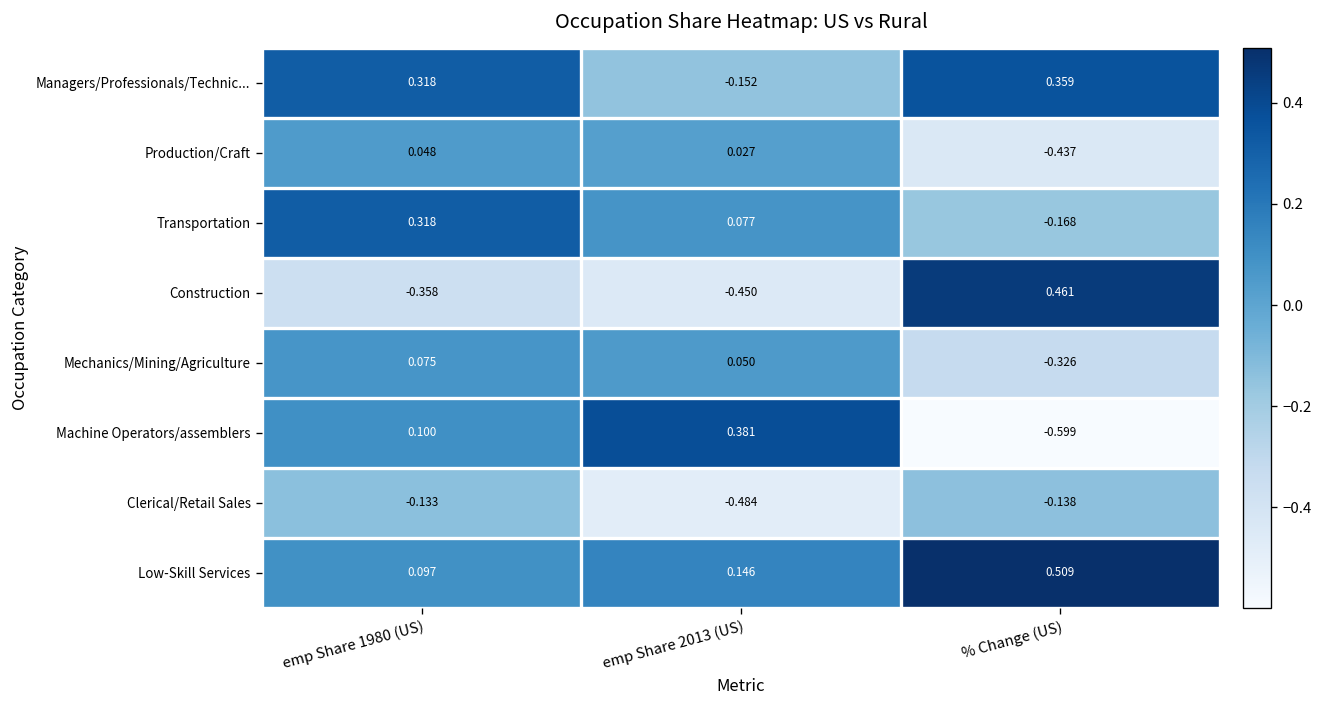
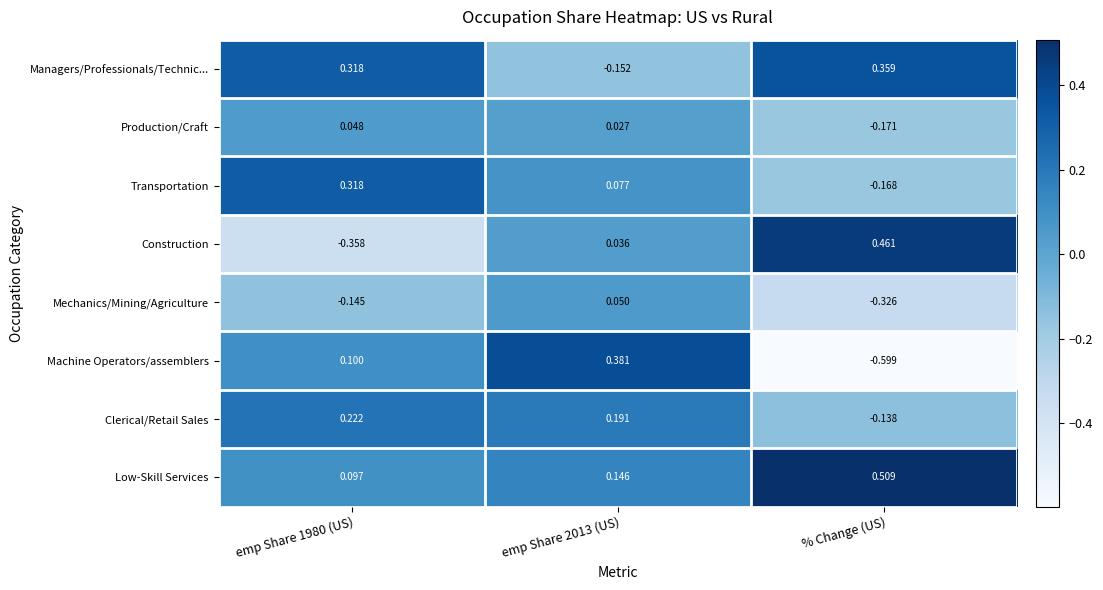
Production/Craft, % Change (US): -0.437 -> -0.171
Construction, emp Share 2013 (US): -0.450 -> 0.036
Mechanics/Mining/Agriculture, emp Share 1980 (US): 0.075 -> -0.145
Clerical/Retail Sales, emp Share 1980 (US): -0.133 -> 0.222
Clerical/Retail Sales, emp Share 2013 (US): -0.484 -> 0.191
